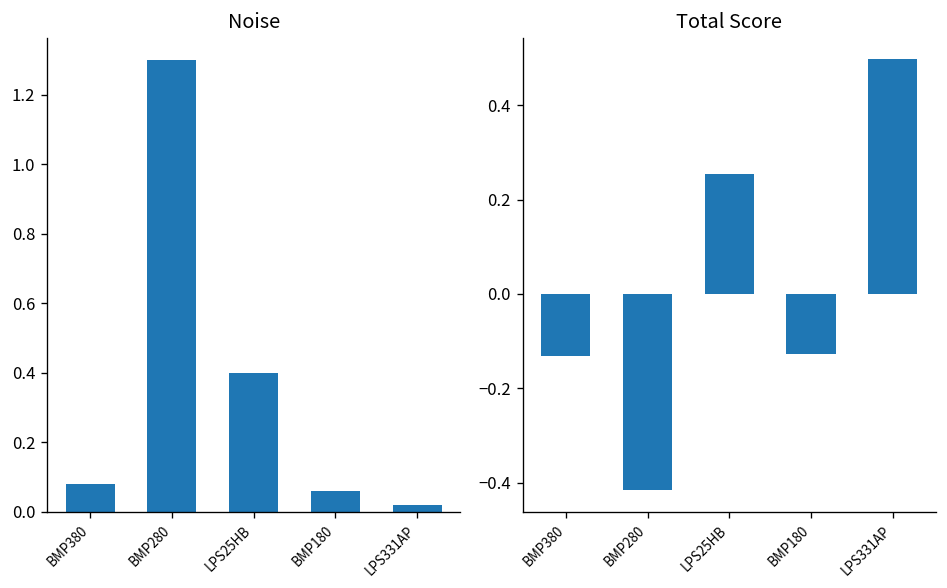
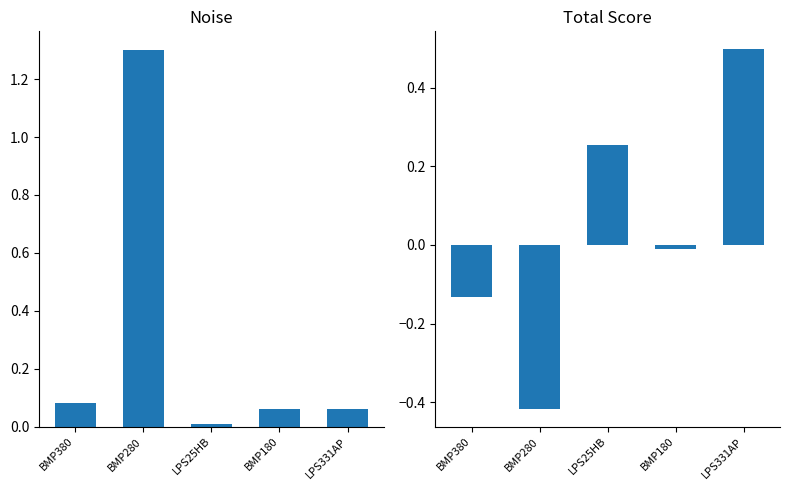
Noise, LPS25HB: 0.40 -> 0.01
Noise, LPS331AP: 0.02 -> 0.06
Total Score, BMP180: -0.13 -> -0.01
